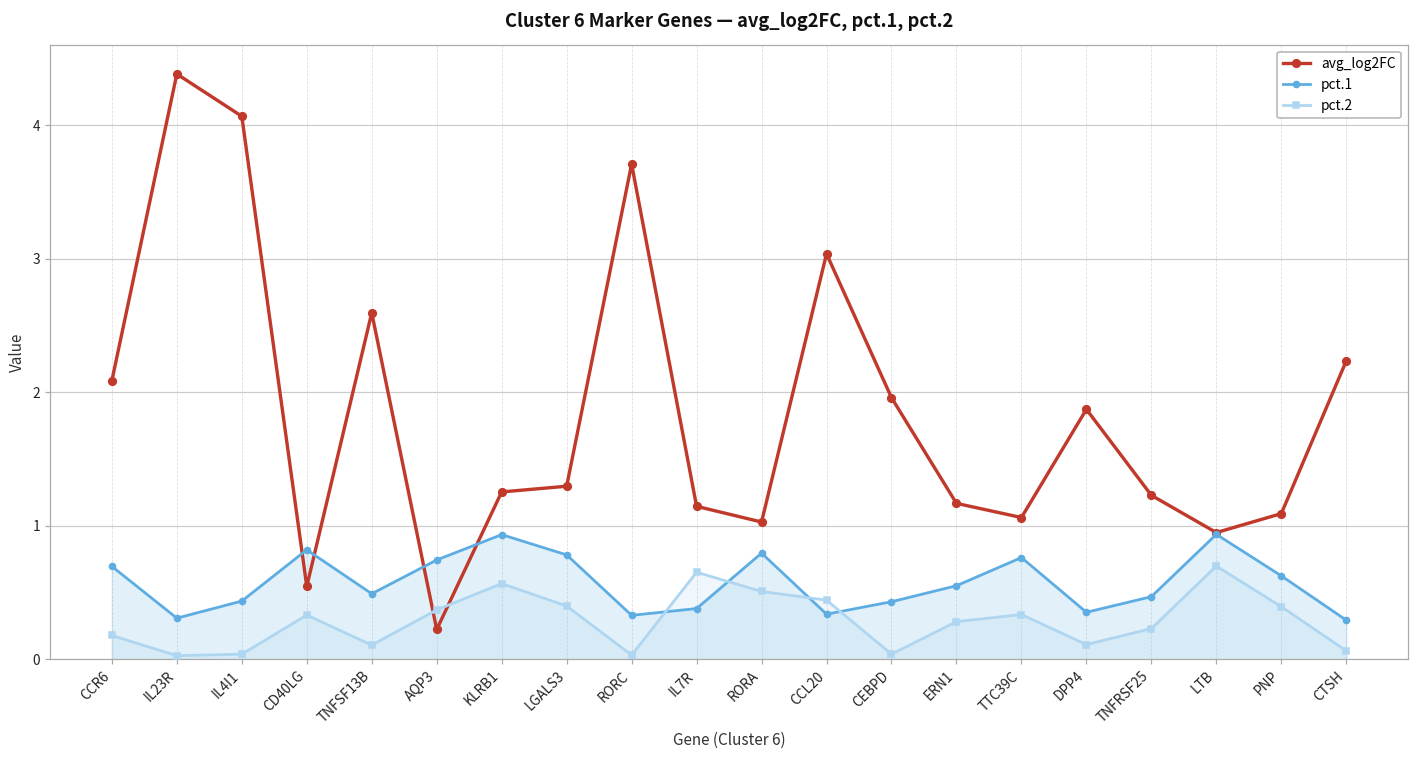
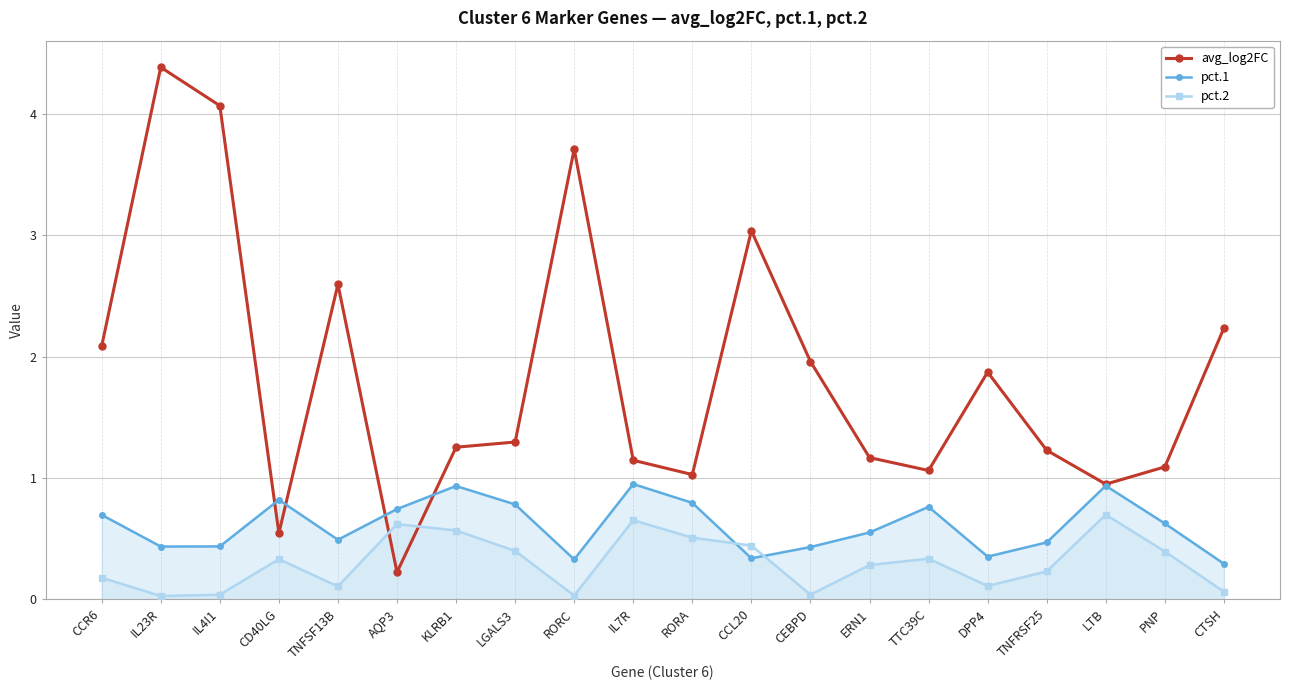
pct.1, IL23R: 0.31 -> 0.44
pct.2, AQP3: 0.37 -> 0.62
pct.1, IL7R: 0.38 -> 0.95
